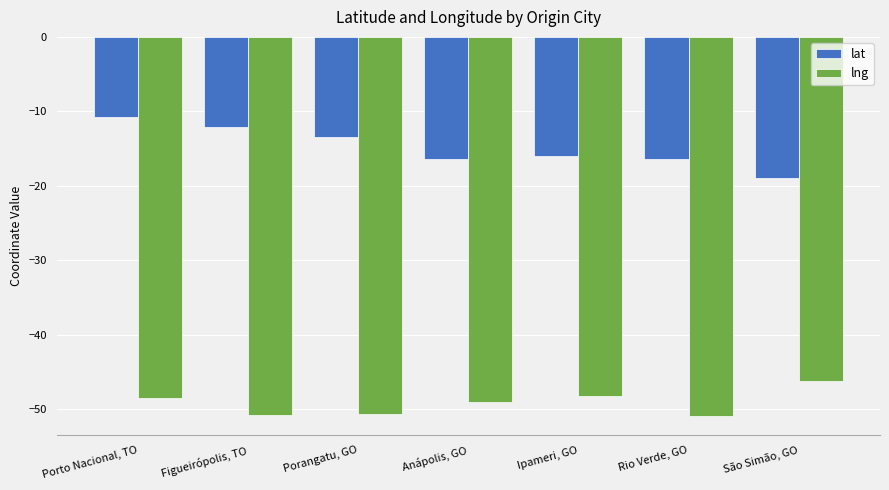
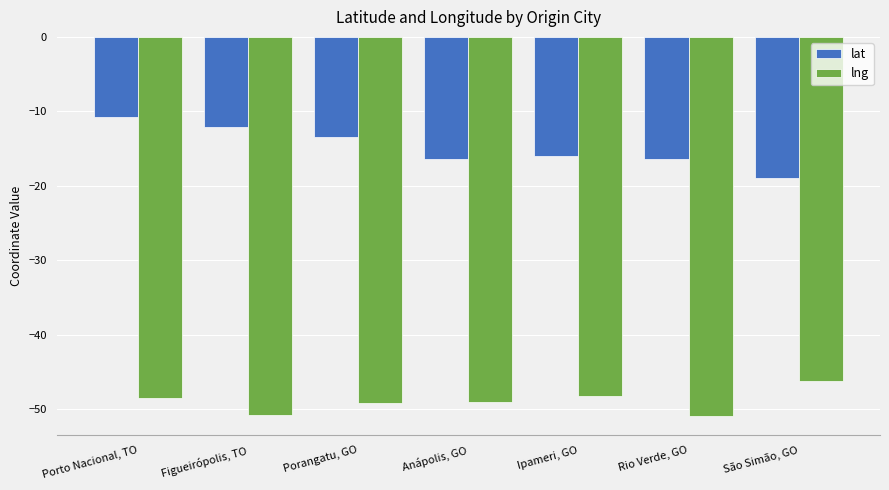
lng, Porangatu, GO: -51 -> -49
